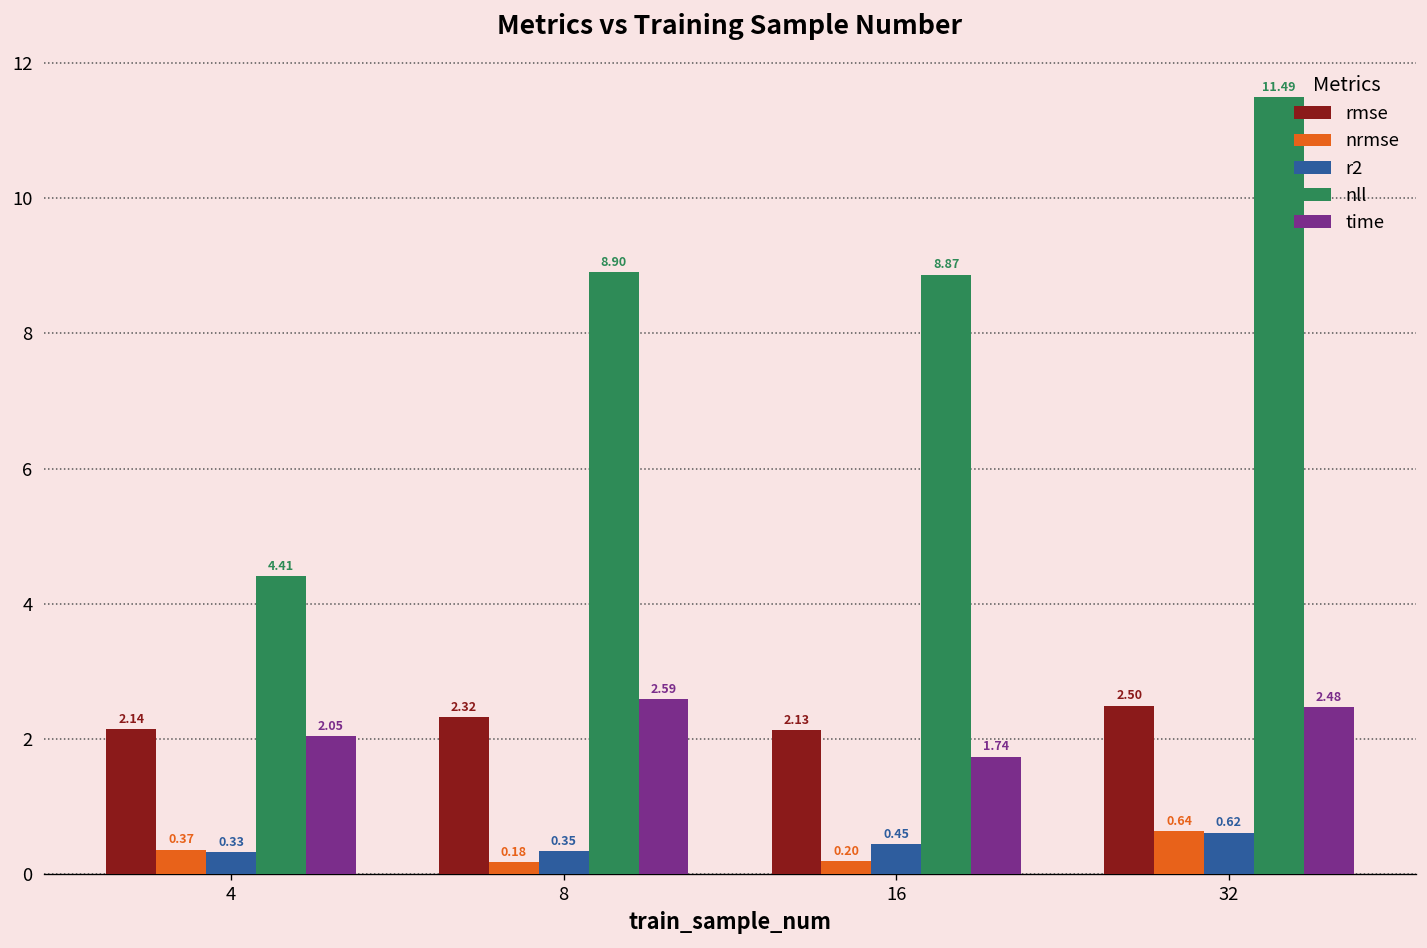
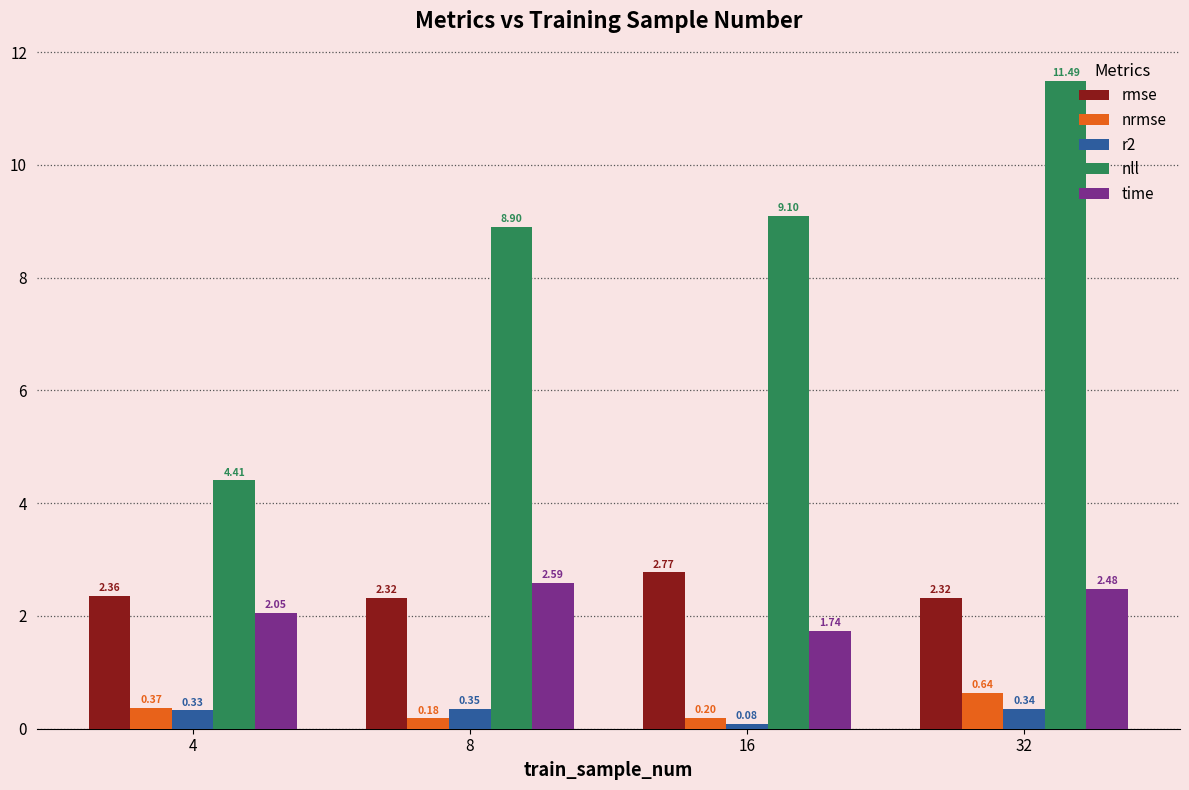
rmse, 4: 2.14 -> 2.36
rmse, 16: 2.13 -> 2.77
r2, 16: 0.45 -> 0.08
nll, 16: 8.87 -> 9.10
rmse, 32: 2.50 -> 2.32
r2, 32: 0.62 -> 0.34
